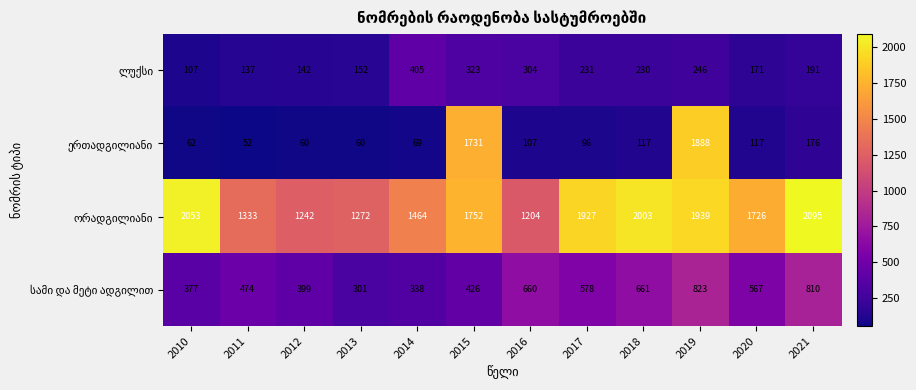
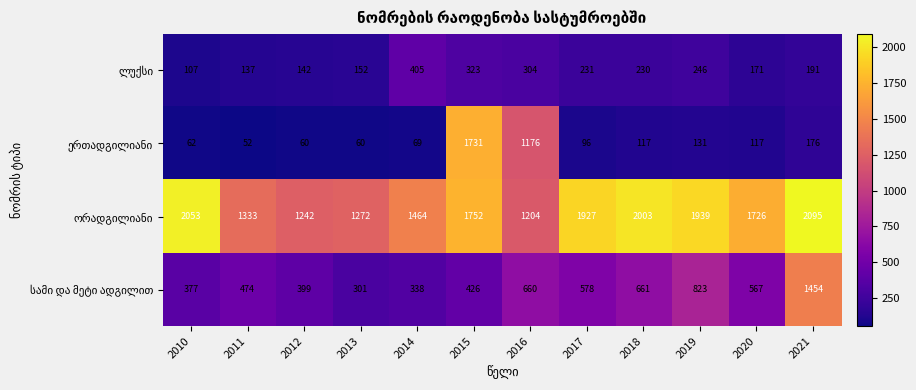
ერთადგილიანი, 2016: 107 -> 1176
ერთადგილიანი, 2019: 1888 -> 131
სამი და მეტი ადგილით, 2021: 810 -> 1454
